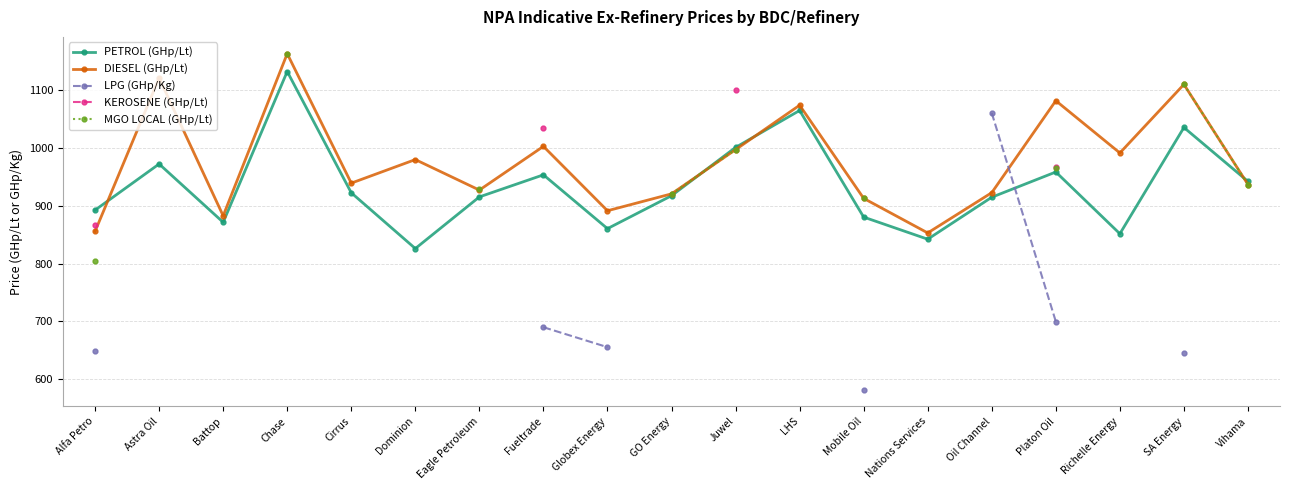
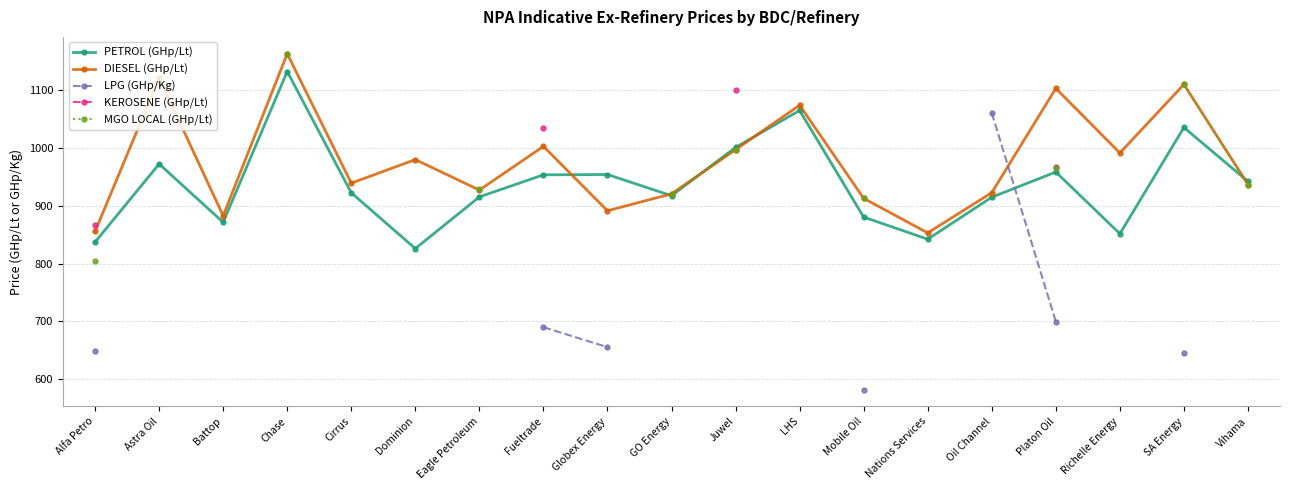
PETROL (GHp/Lt), Alfa Petro: 890 -> 840
PETROL (GHp/Lt), Globex Energy: 860 -> 950
DIESEL (GHp/Lt), Platon Oil: 1080 -> 1100
